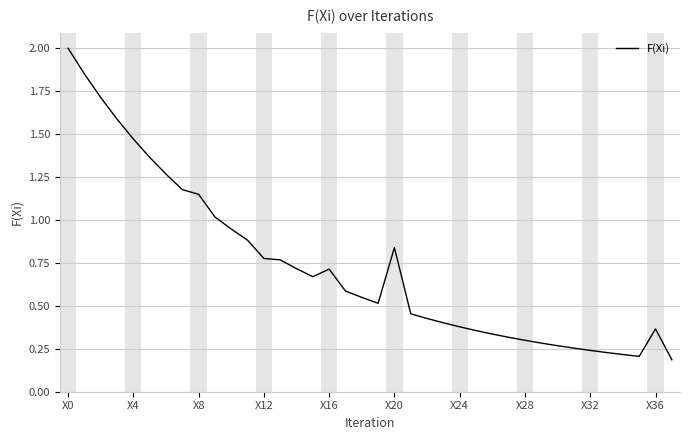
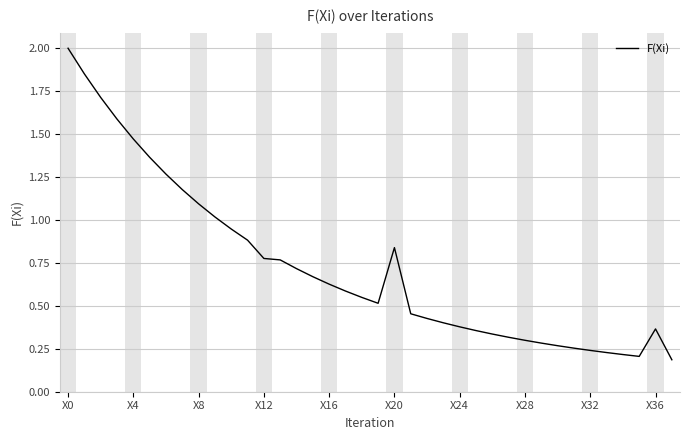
X8: 1.15 -> 1.09
X16: 0.71 -> 0.63
